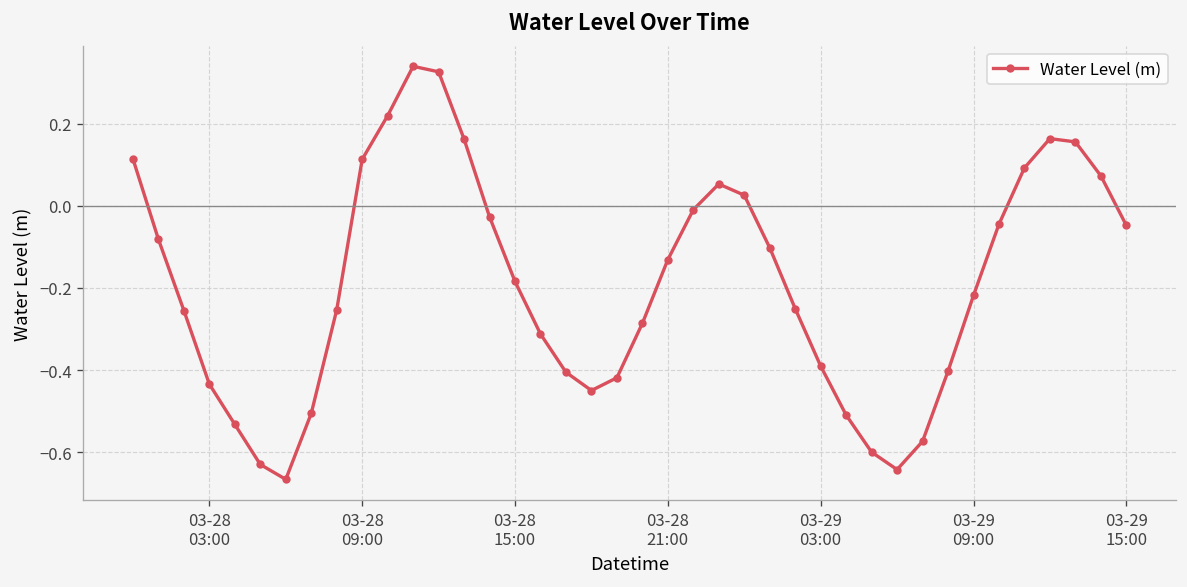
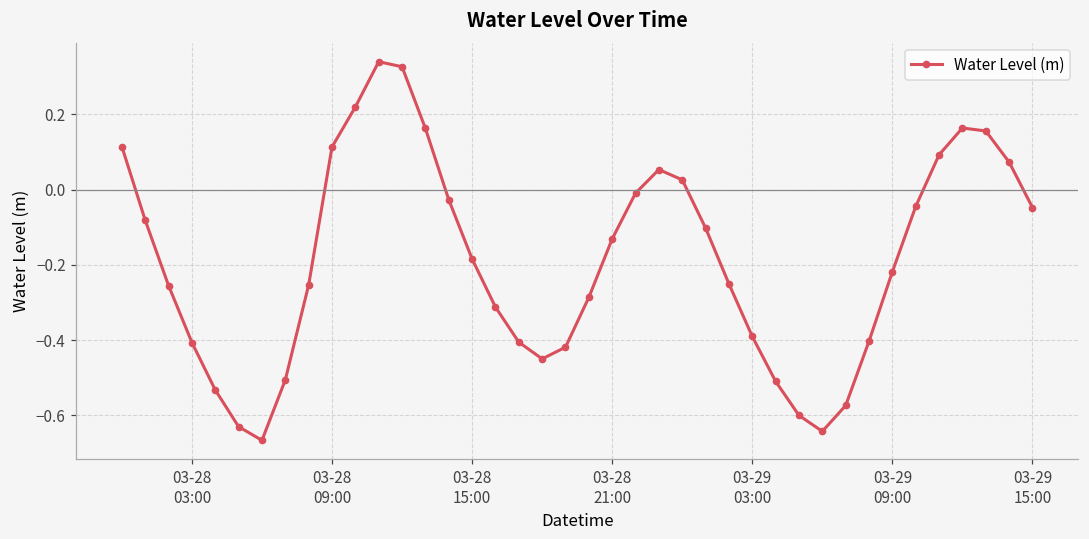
03-28 03:00: -0.43 -> -0.41
